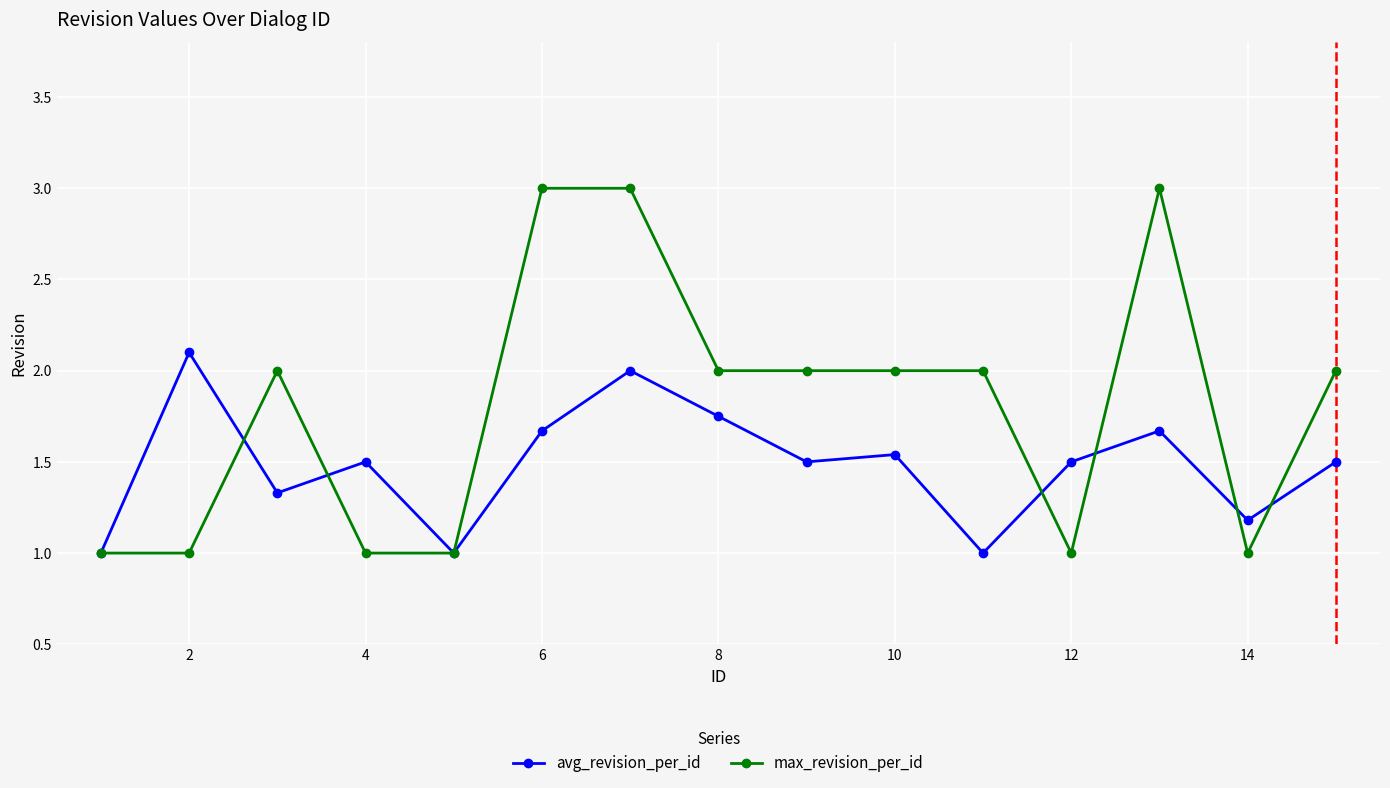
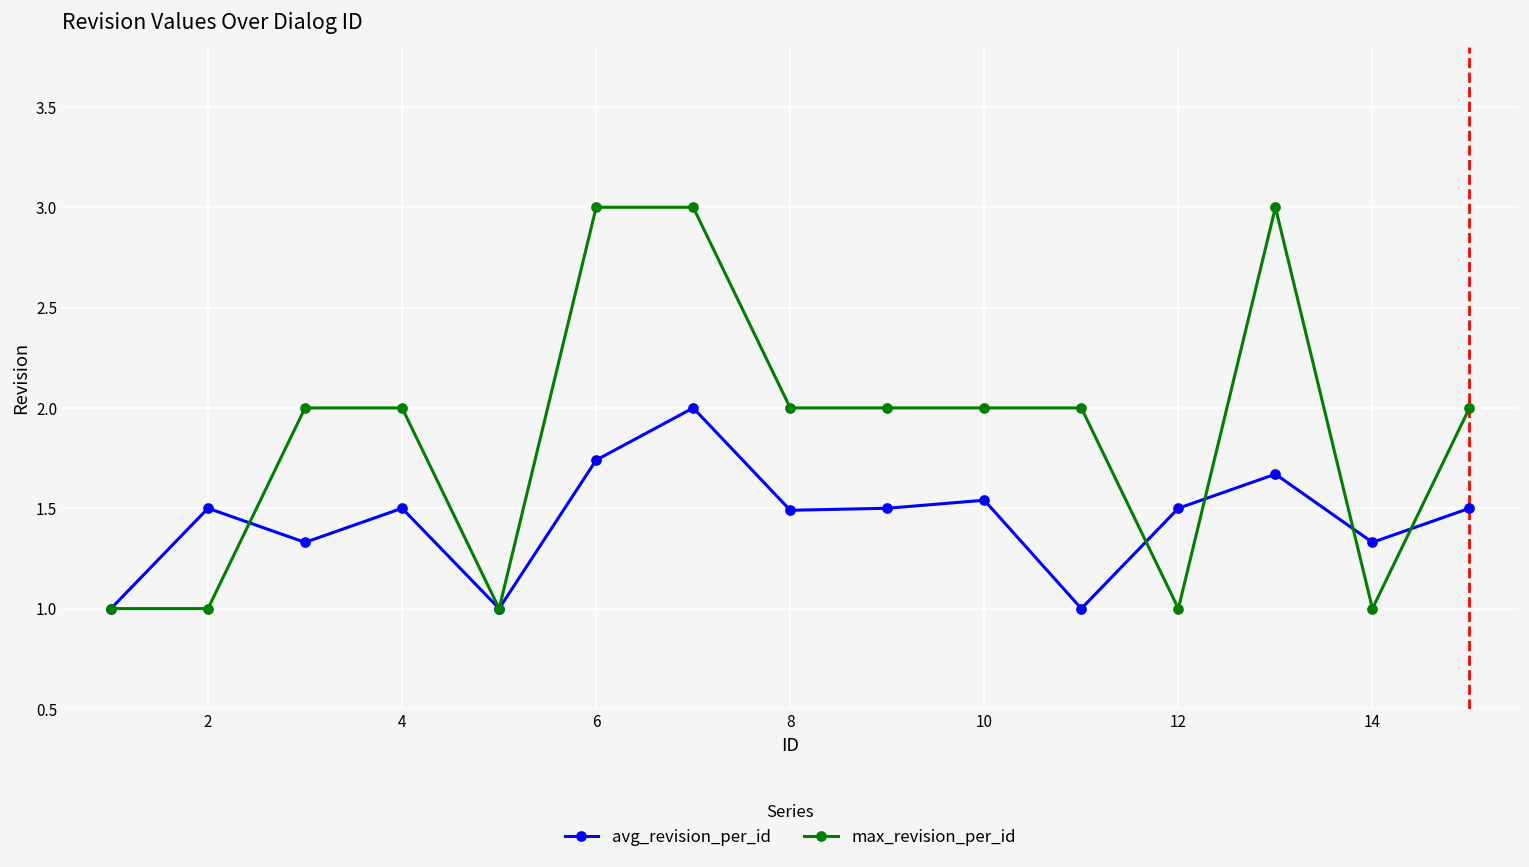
avg_revision_per_id, 2: 2.1 -> 1.5
max_revision_per_id, 4: 1 -> 2
avg_revision_per_id, 6: 1.67 -> 1.74
avg_revision_per_id, 8: 1.75 -> 1.49
avg_revision_per_id, 14: 1.18 -> 1.33
